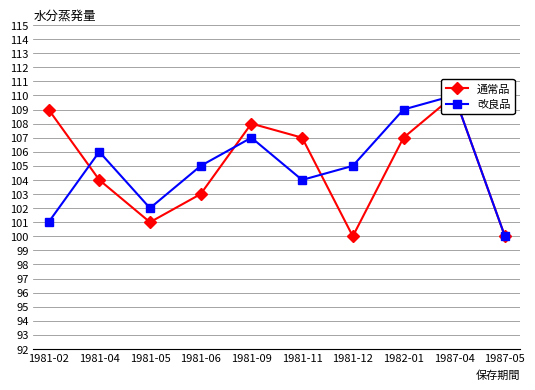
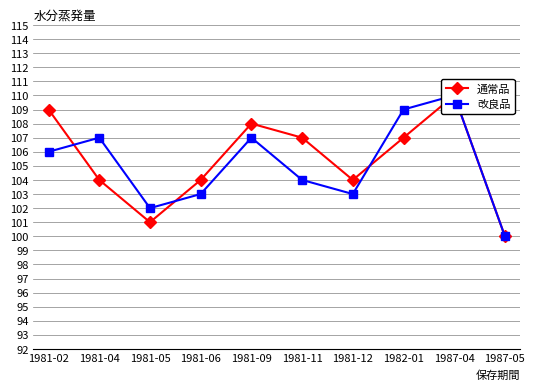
改良品, 1981-02: 101 -> 106
改良品, 1981-04: 106 -> 107
通常品, 1981-06: 103 -> 104
改良品, 1981-06: 105 -> 103
通常品, 1981-12: 100 -> 104
改良品, 1981-12: 105 -> 103
